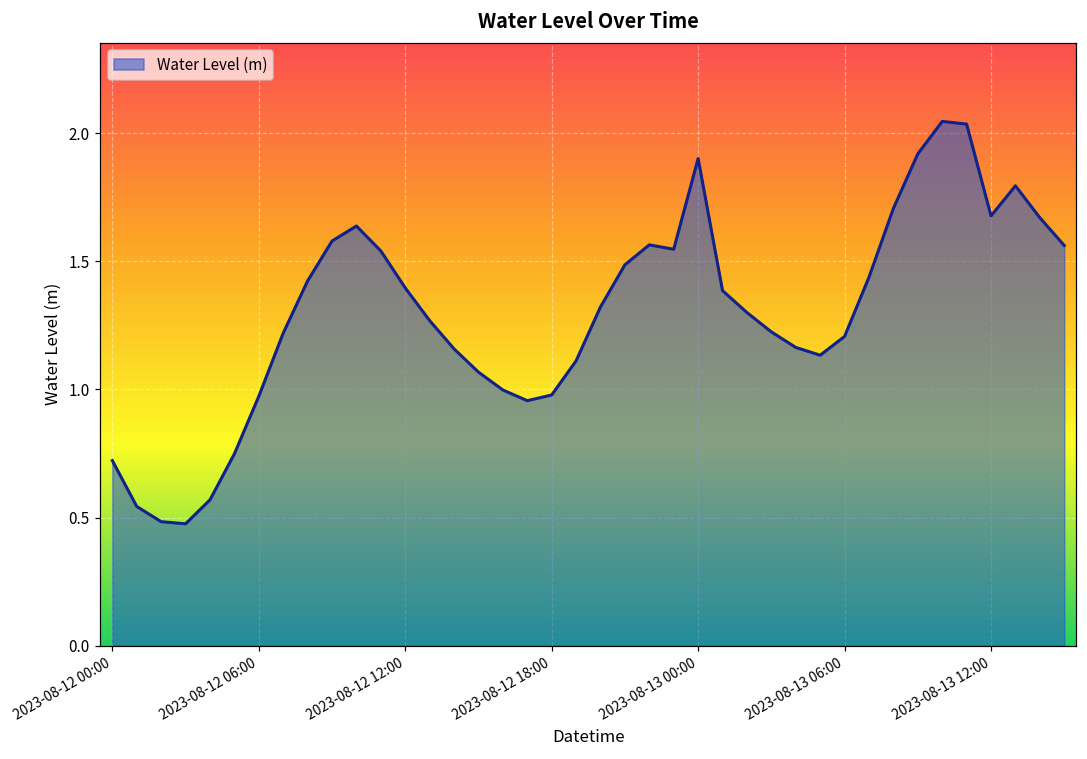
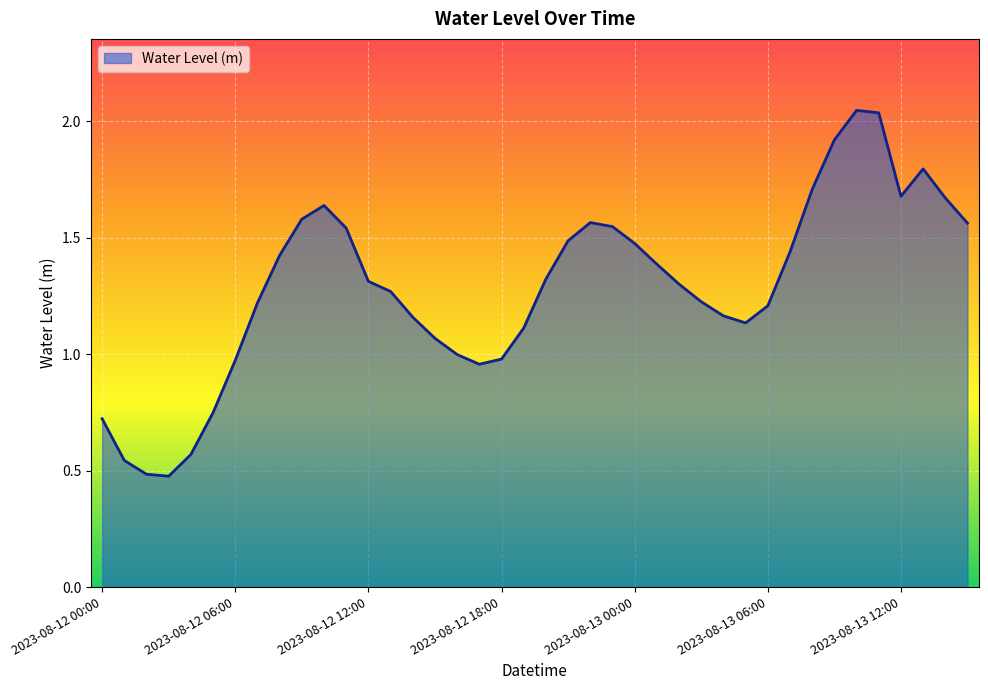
2023-08-12 12:00: 1.40 -> 1.31
2023-08-13 00:00: 1.90 -> 1.47
